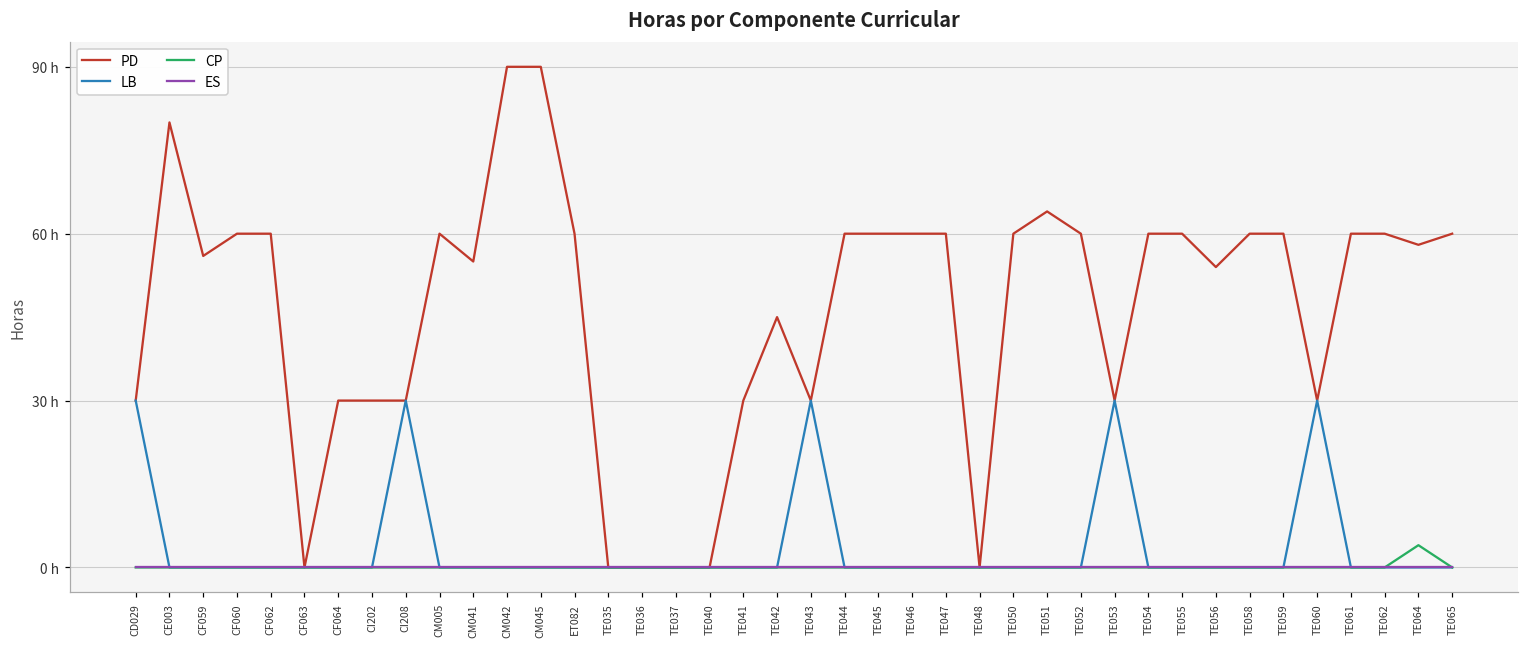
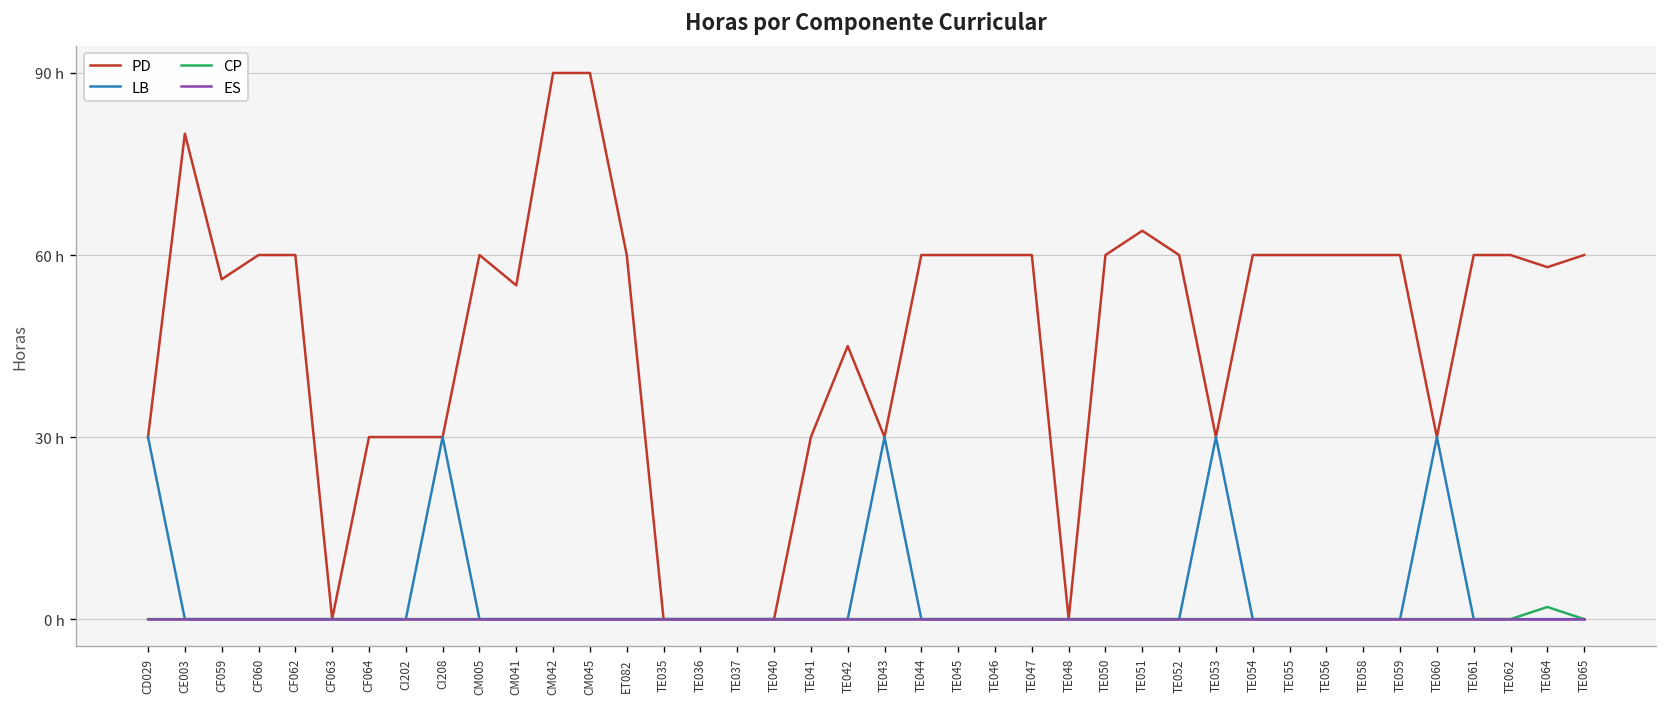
PD, TE056: 54 h -> 60 h
CP, TE064: 4 h -> 2 h
